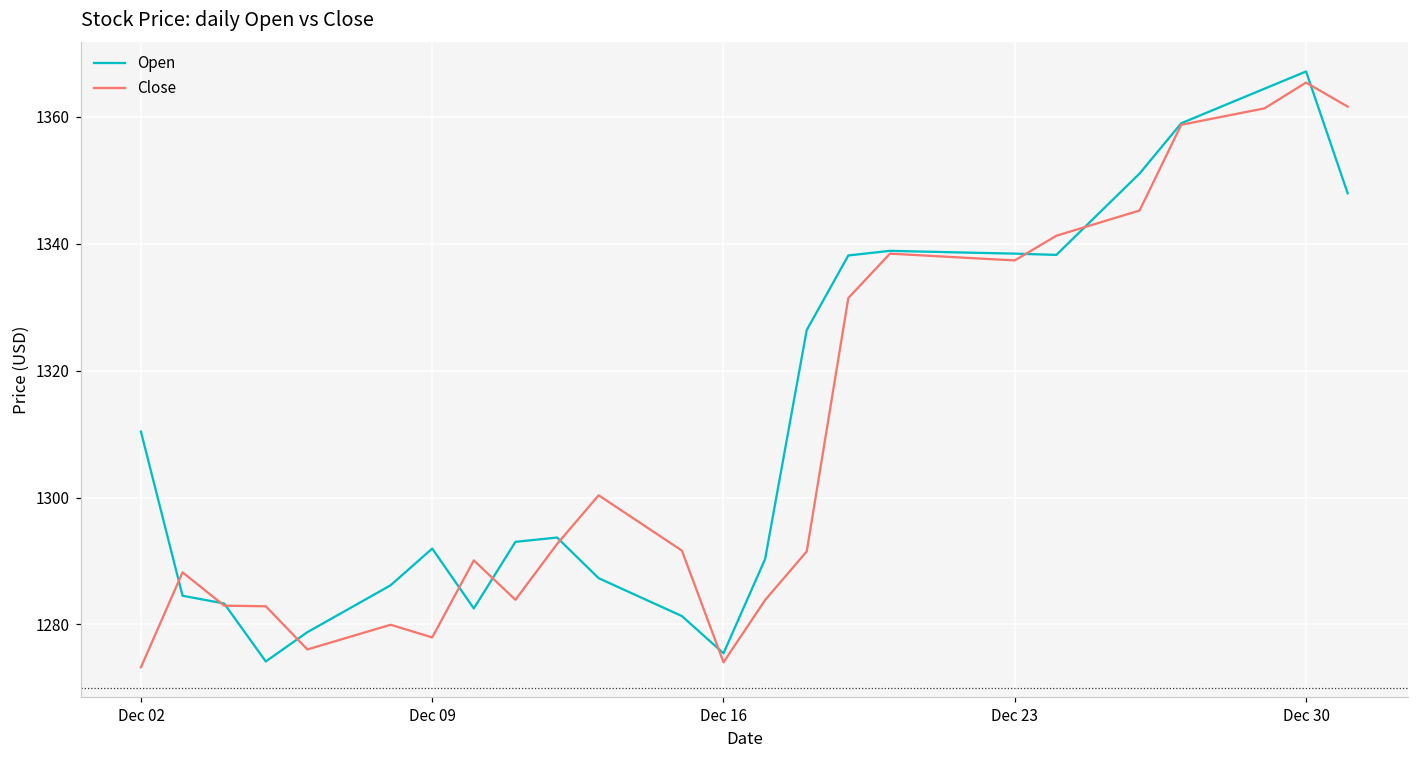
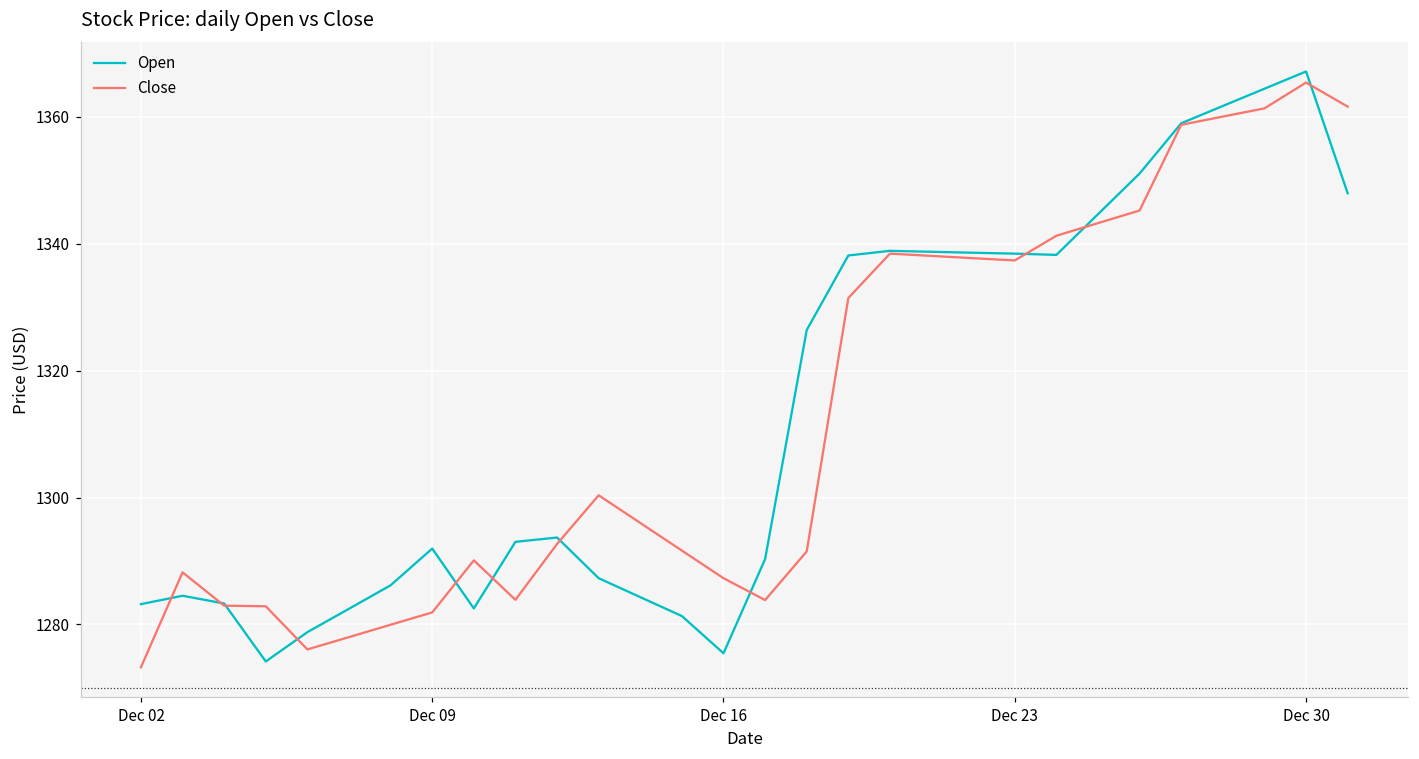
Open, Dec 02: 1310 -> 1283
Close, Dec 09: 1278 -> 1282
Close, Dec 16: 1274 -> 1287
